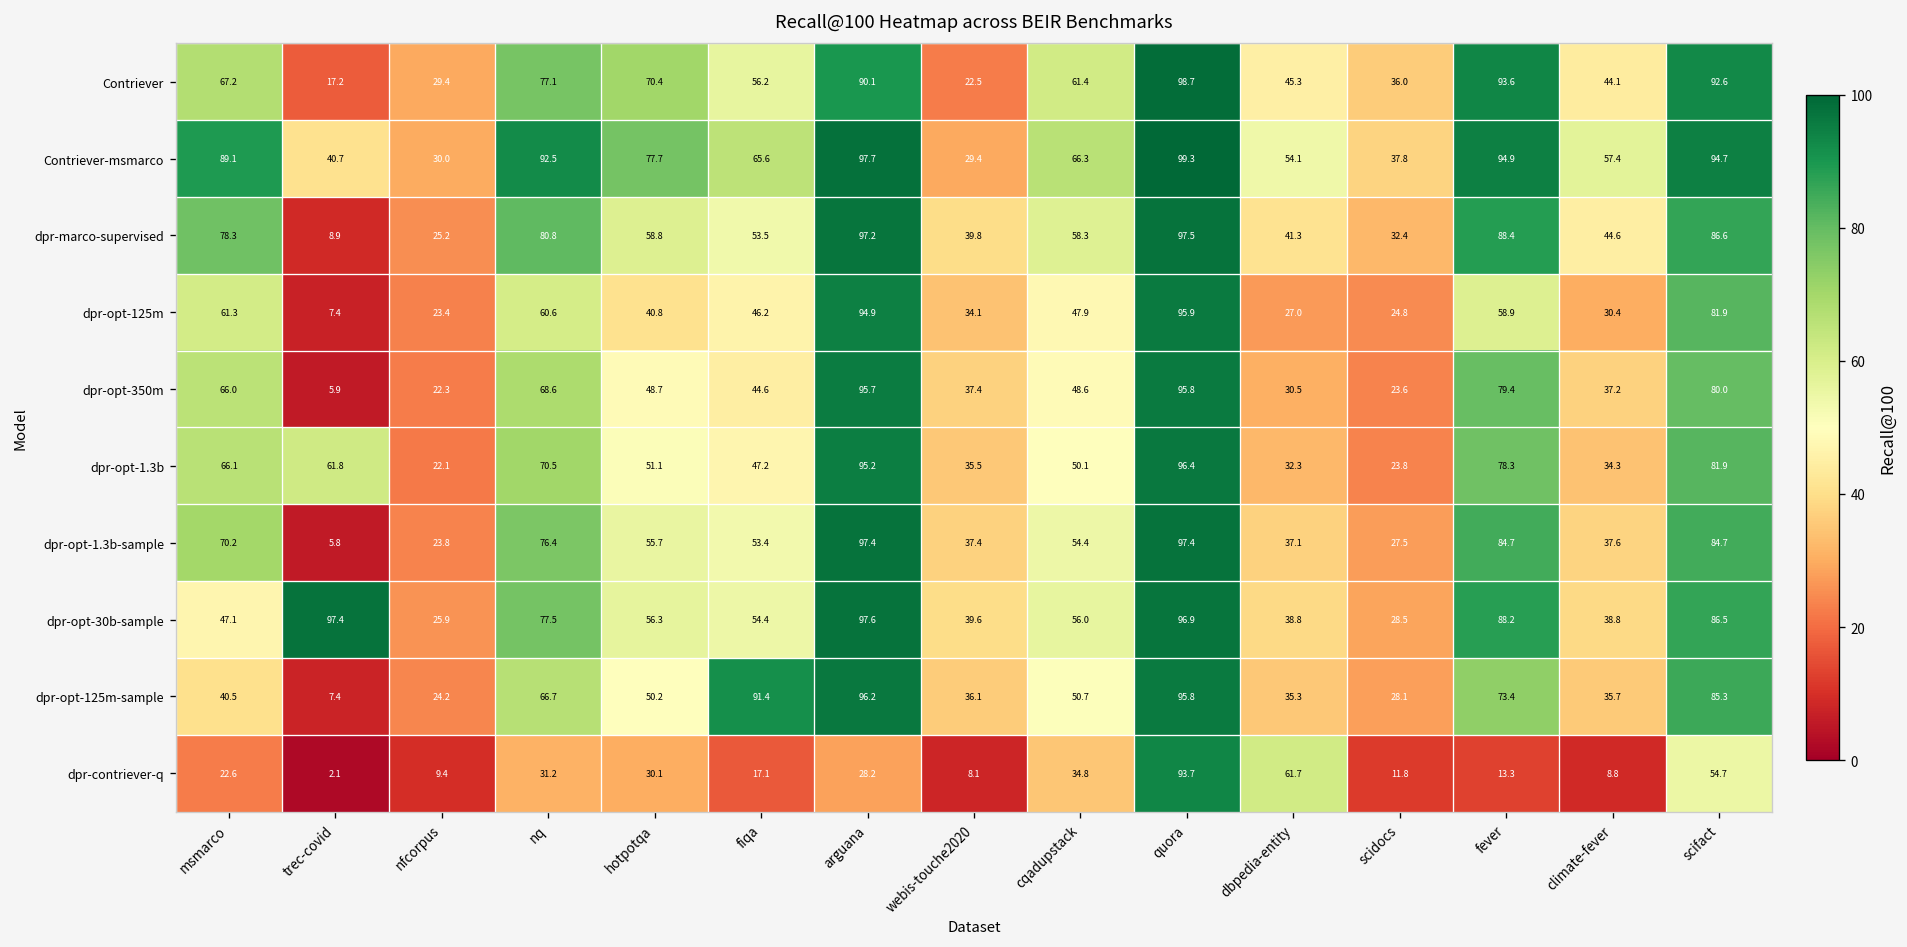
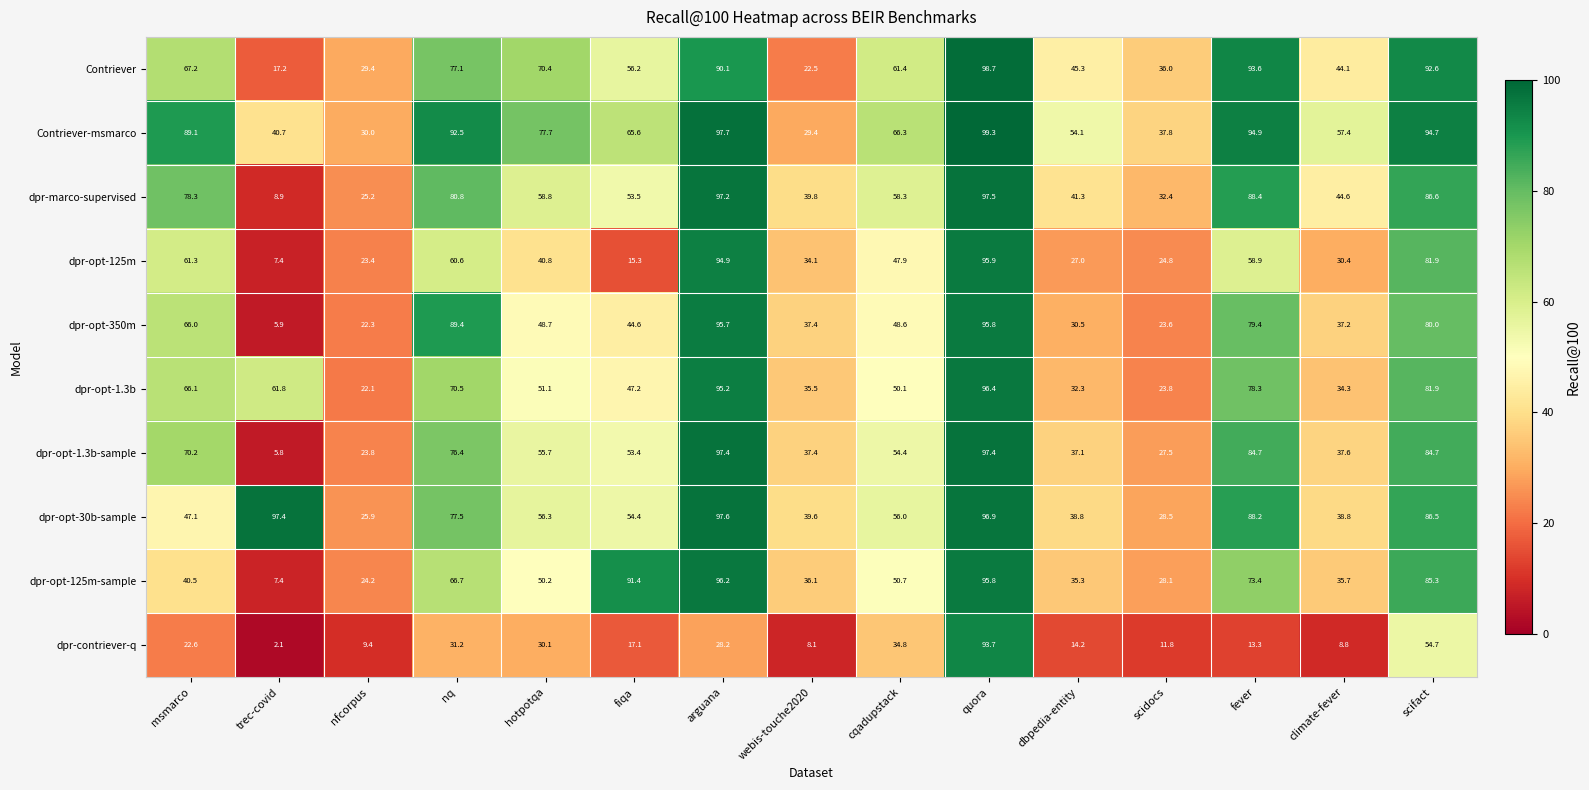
dpr-opt-125m, fiqa: 46.2 -> 15.3
dpr-opt-350m, nq: 68.6 -> 89.4
dpr-contriever-q, dbpedia-entity: 61.7 -> 14.2
